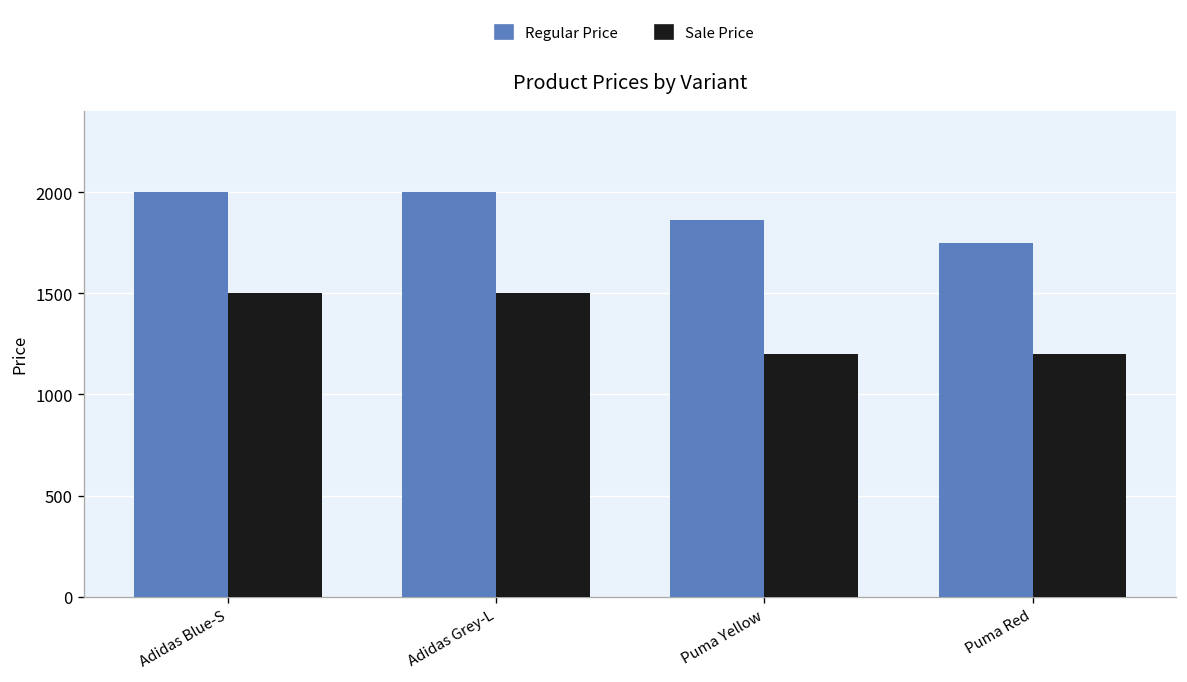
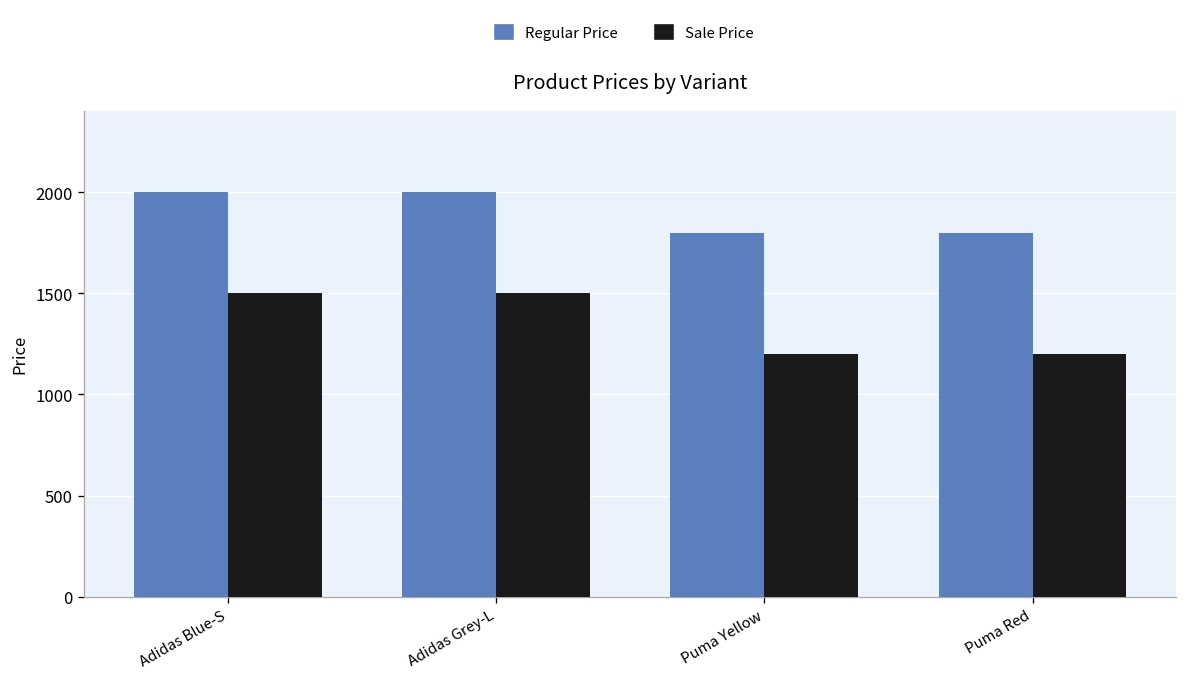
Regular Price, Puma Yellow: 1870 -> 1800
Regular Price, Puma Red: 1750 -> 1800
